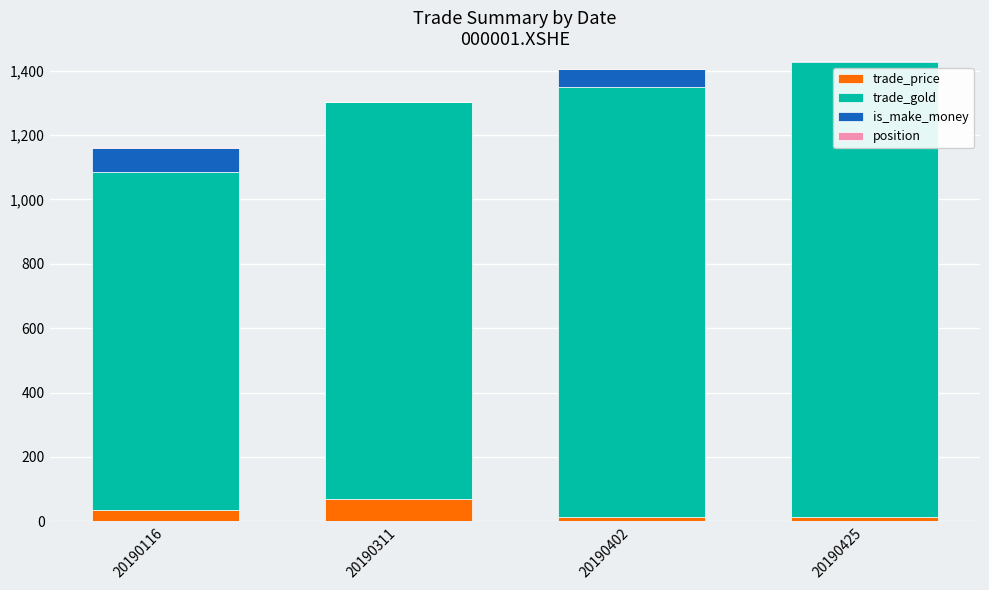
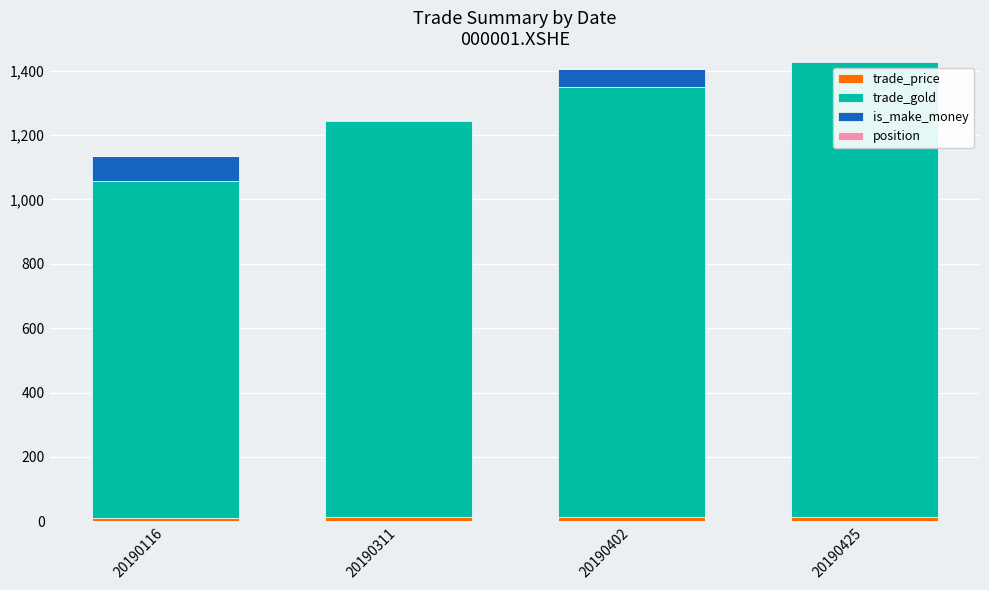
trade_price, 20190116: 40 -> 10
trade_price, 20190311: 70 -> 10
